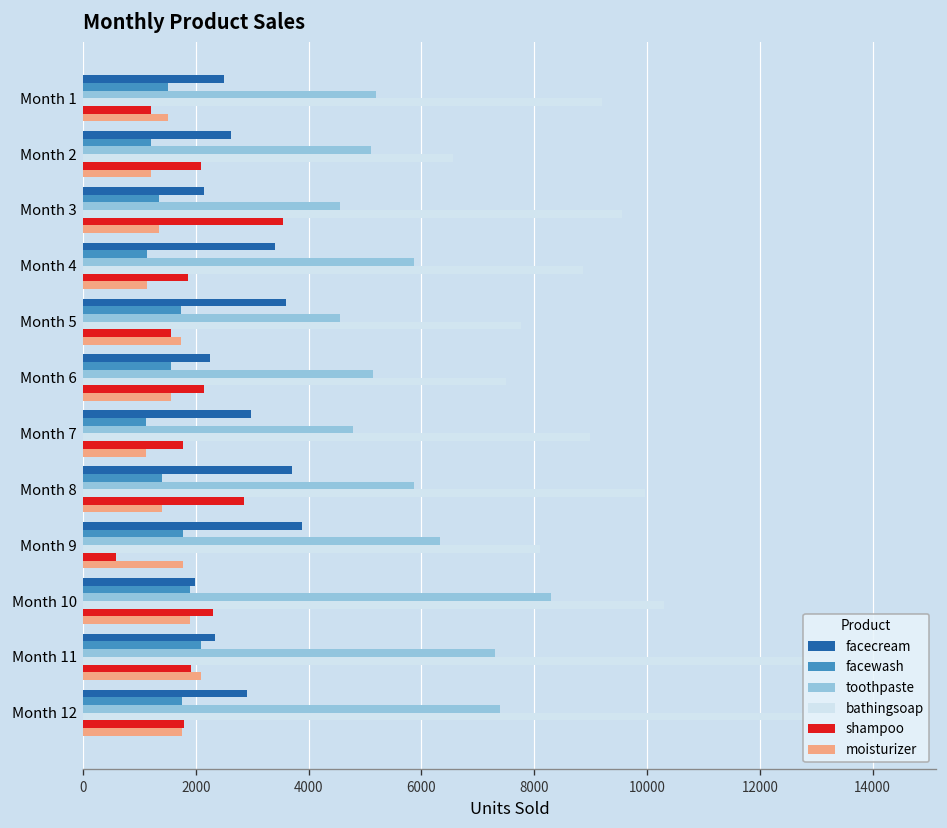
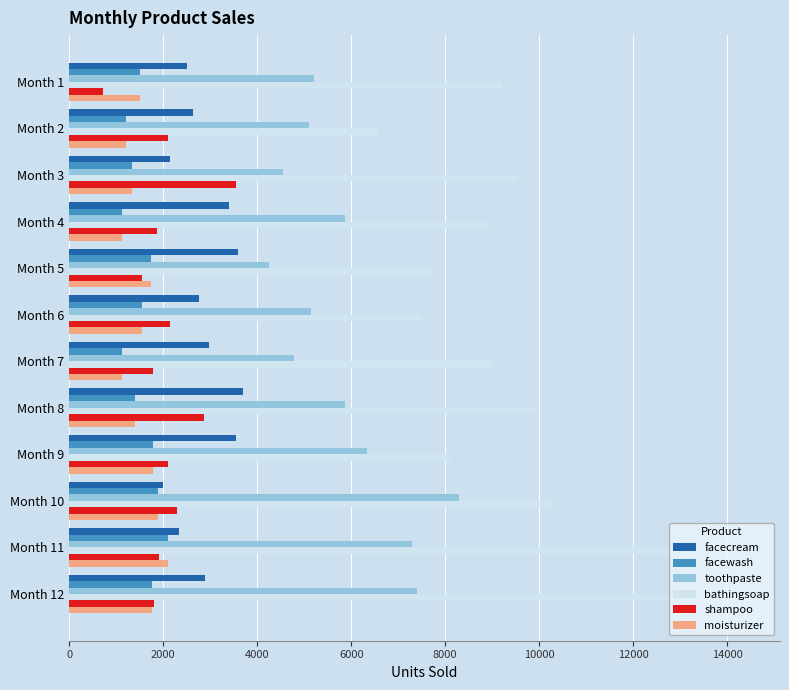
shampoo, Month 1: 1200 -> 700
toothpaste, Month 5: 4600 -> 4300
facecream, Month 6: 2200 -> 2800
facecream, Month 9: 3900 -> 3500
shampoo, Month 9: 600 -> 2100
